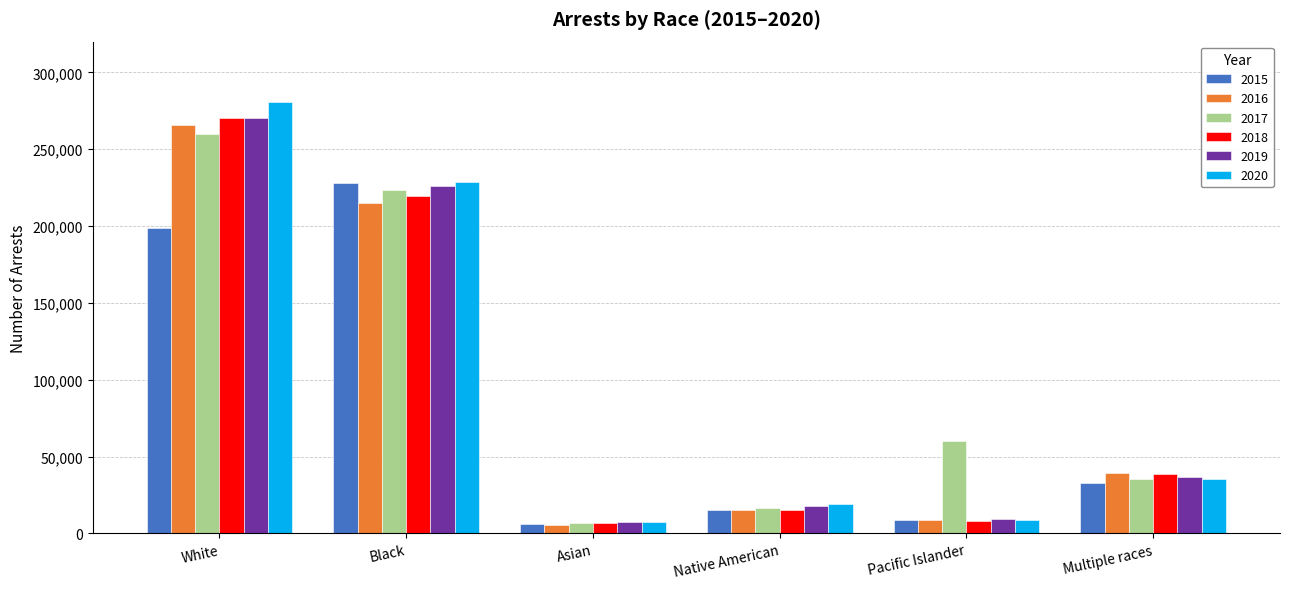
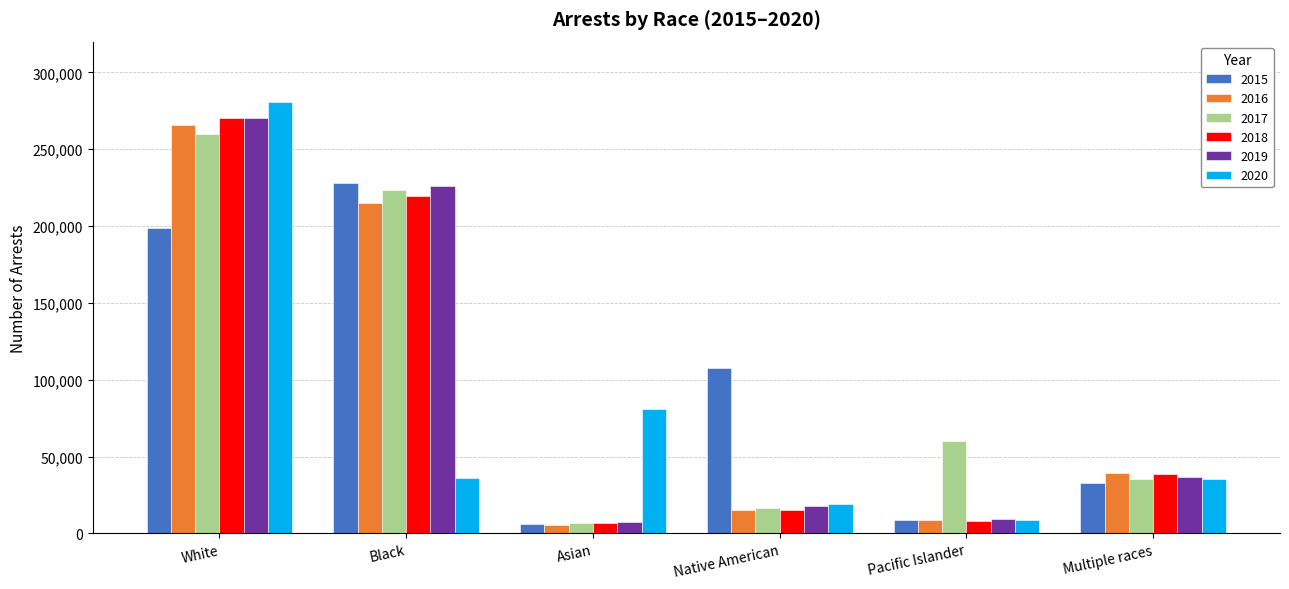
2020, Black: 229,000 -> 36,000
2020, Asian: 8,000 -> 81,000
2015, Native American: 15,000 -> 108,000
